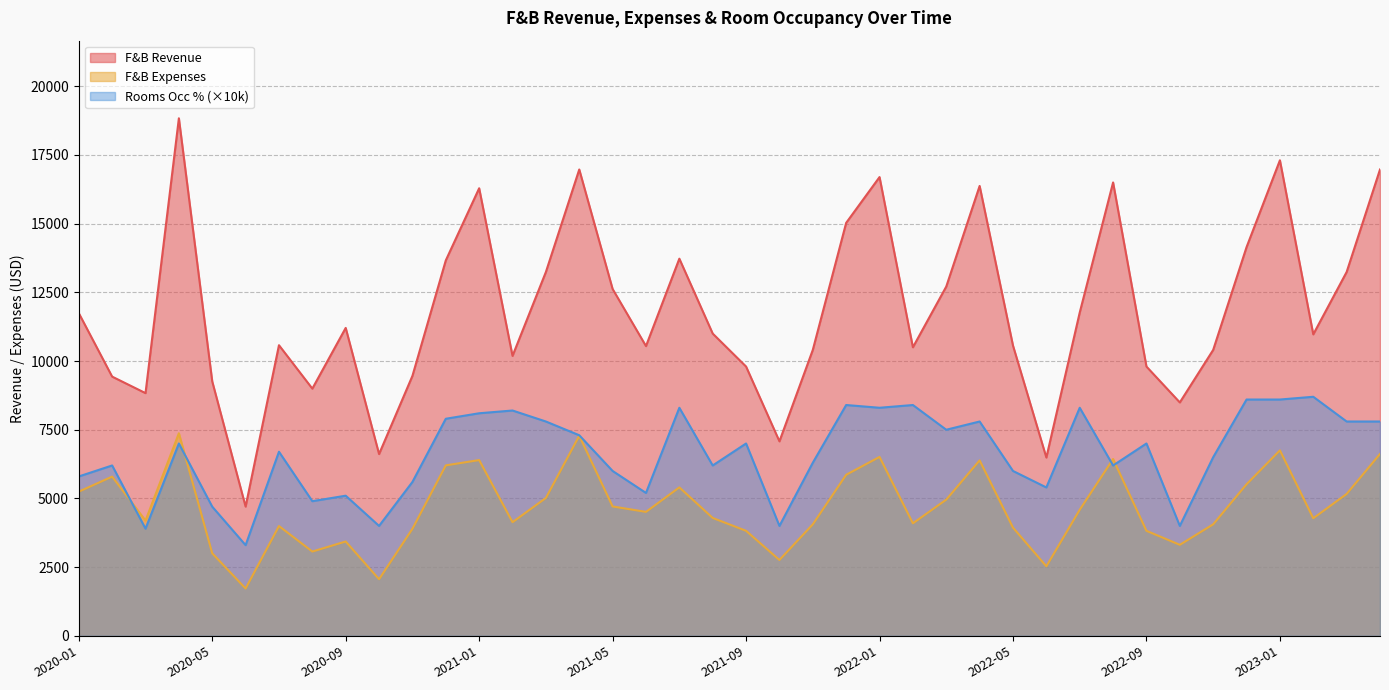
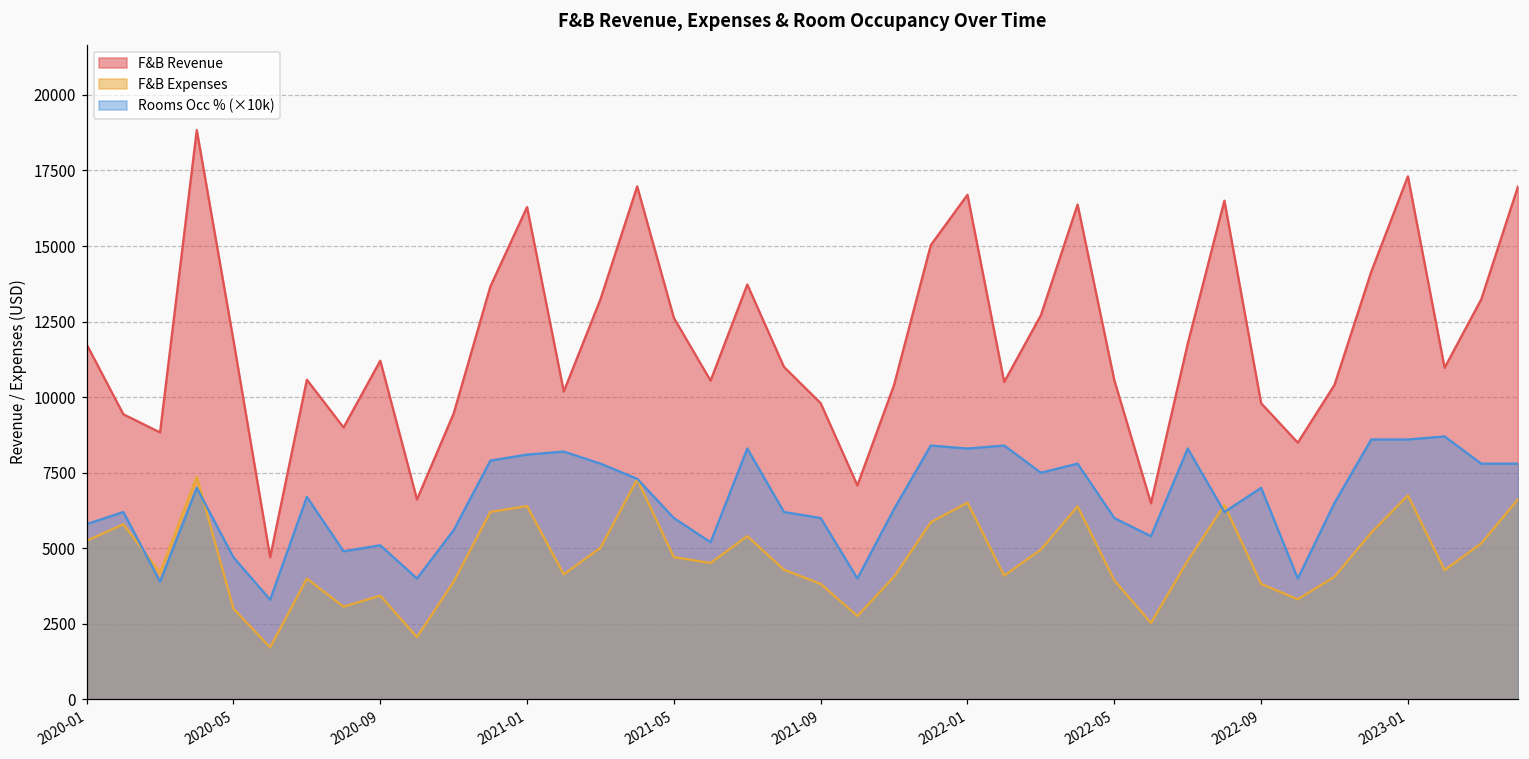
F&B Revenue, 2020-05: 9300 -> 11900
Rooms Occ % (×10k), 2021-09: 7000 -> 6000
